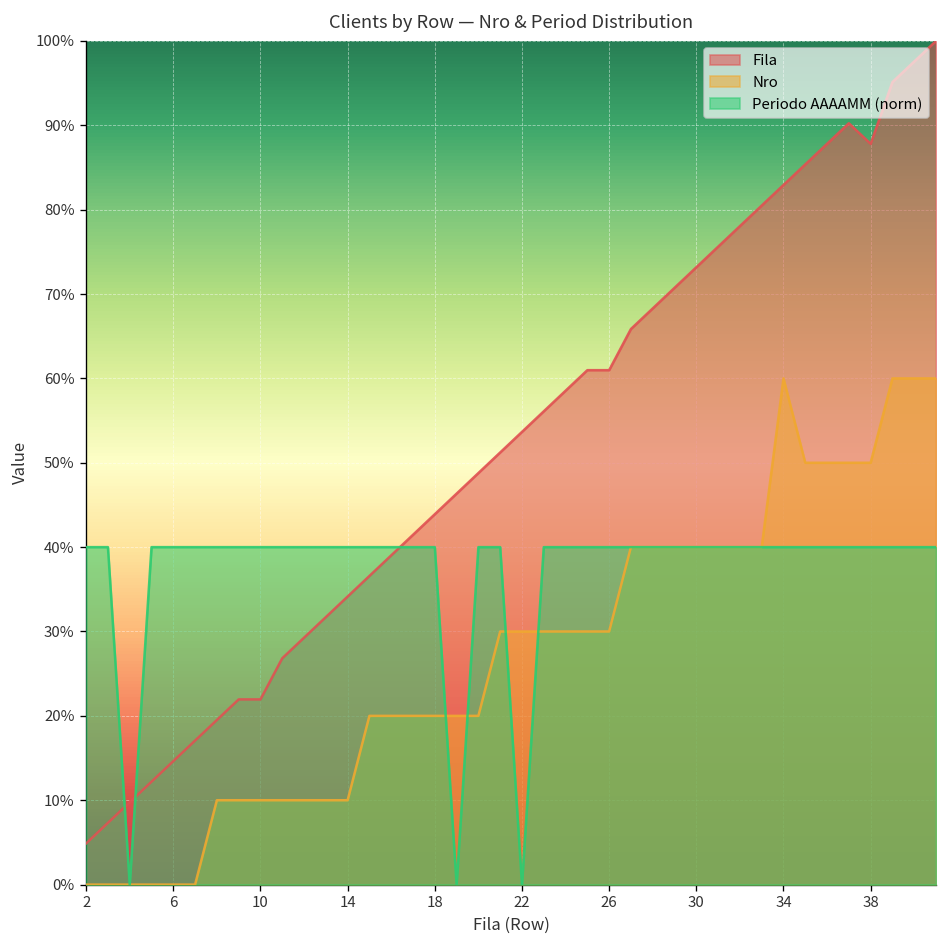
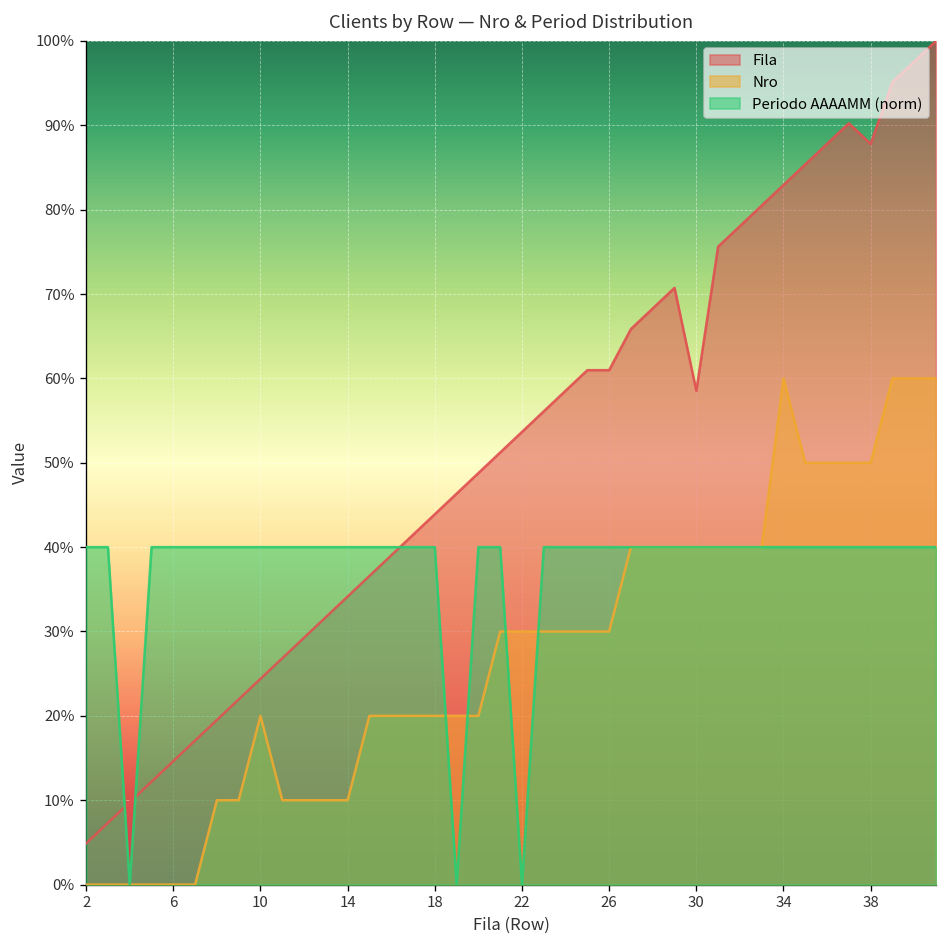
Fila, 10: 22% -> 24%
Nro, 10: 10% -> 20%
Fila, 30: 73% -> 59%
